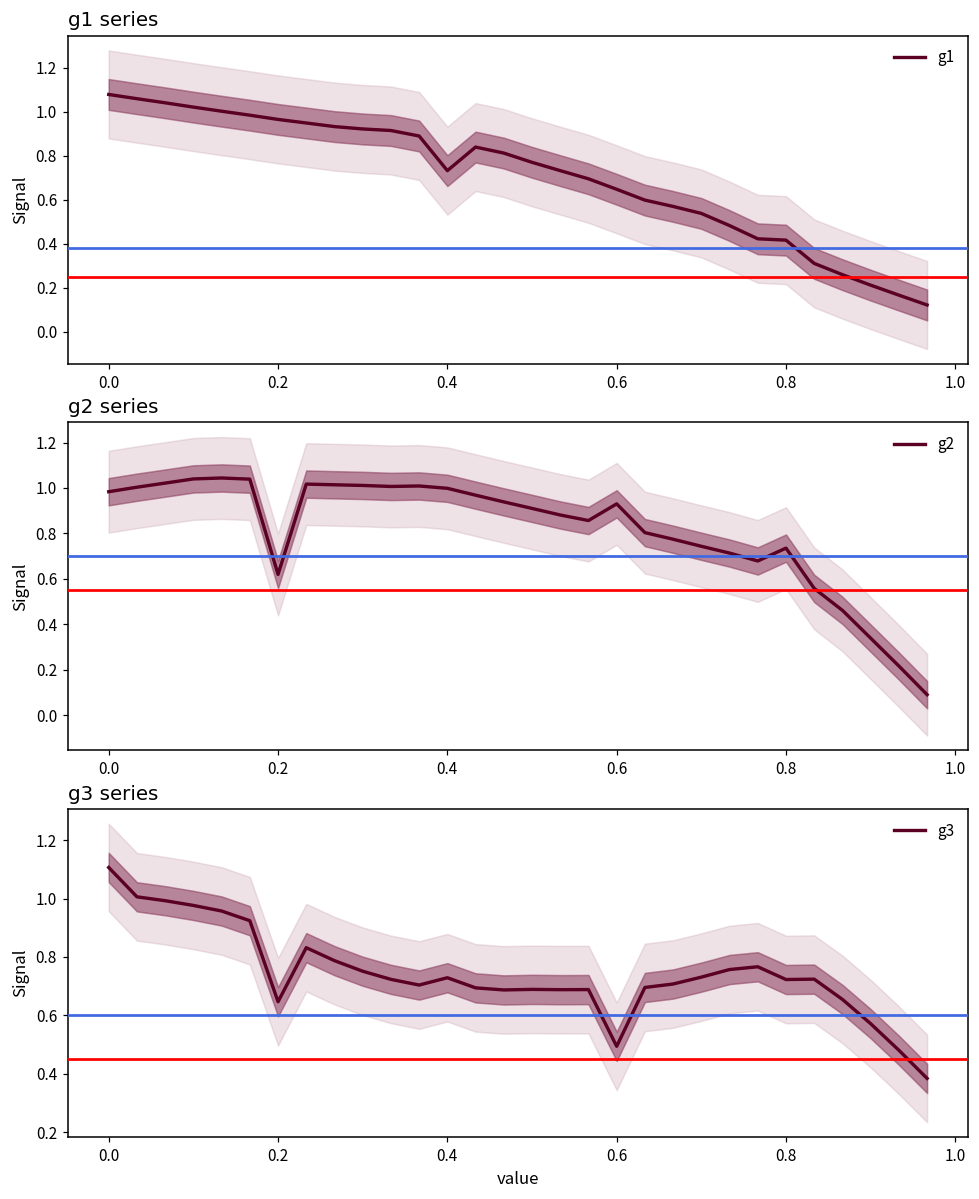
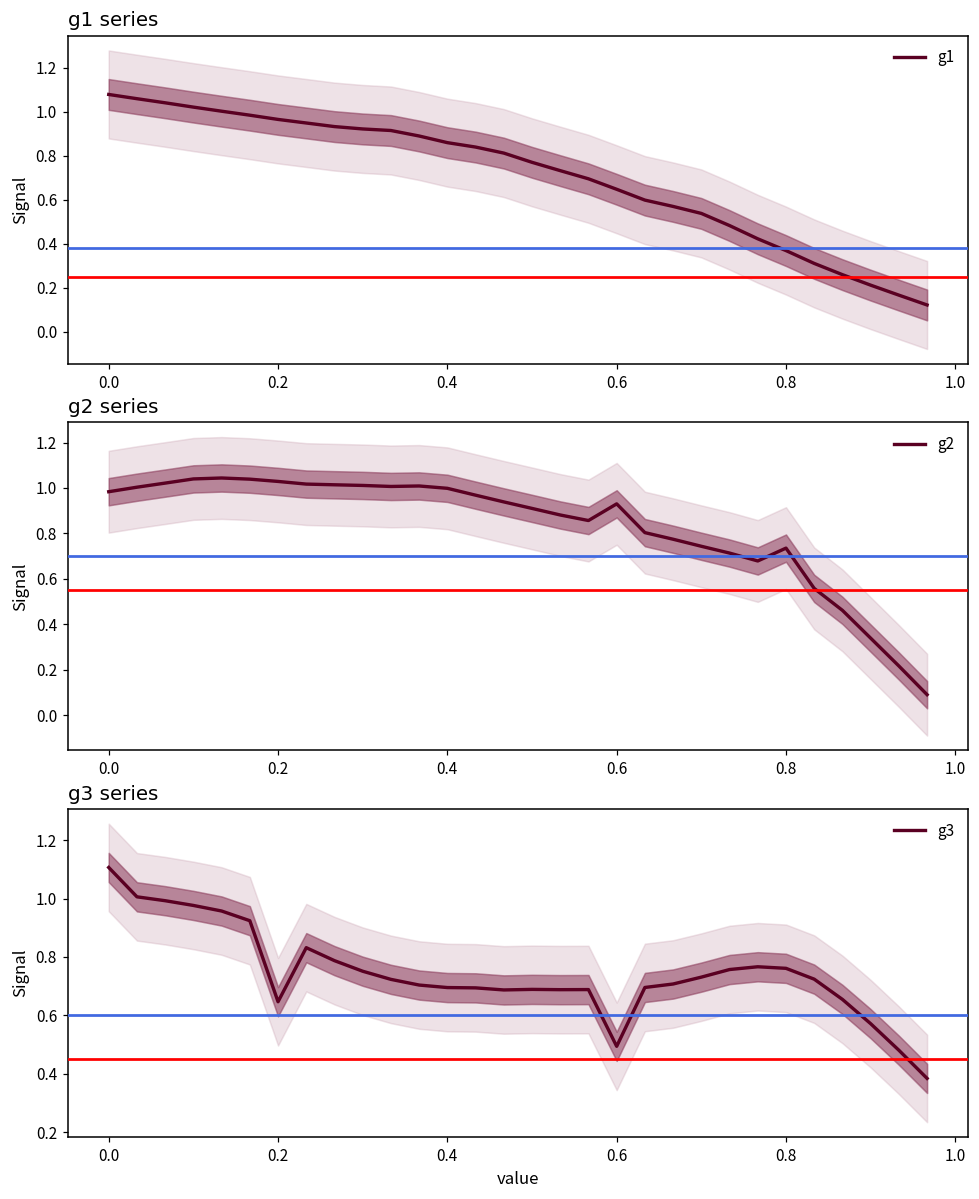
g1 series, g1, 0.4: 0.73 -> 0.86
g1 series, g1, 0.8: 0.42 -> 0.37
g2 series, g2, 0.2: 0.62 -> 1.03
g3 series, g3, 0.4: 0.73 -> 0.70
g3 series, g3, 0.8: 0.72 -> 0.76
